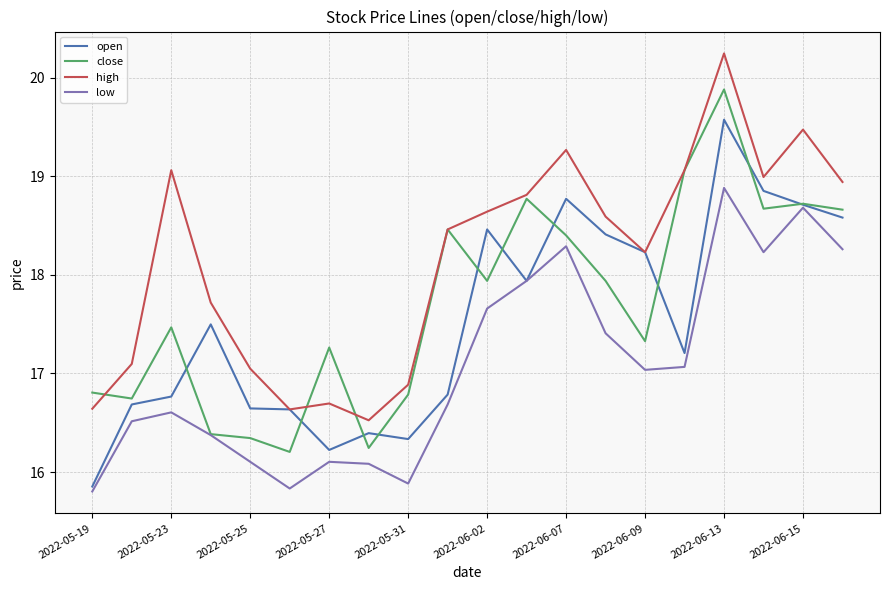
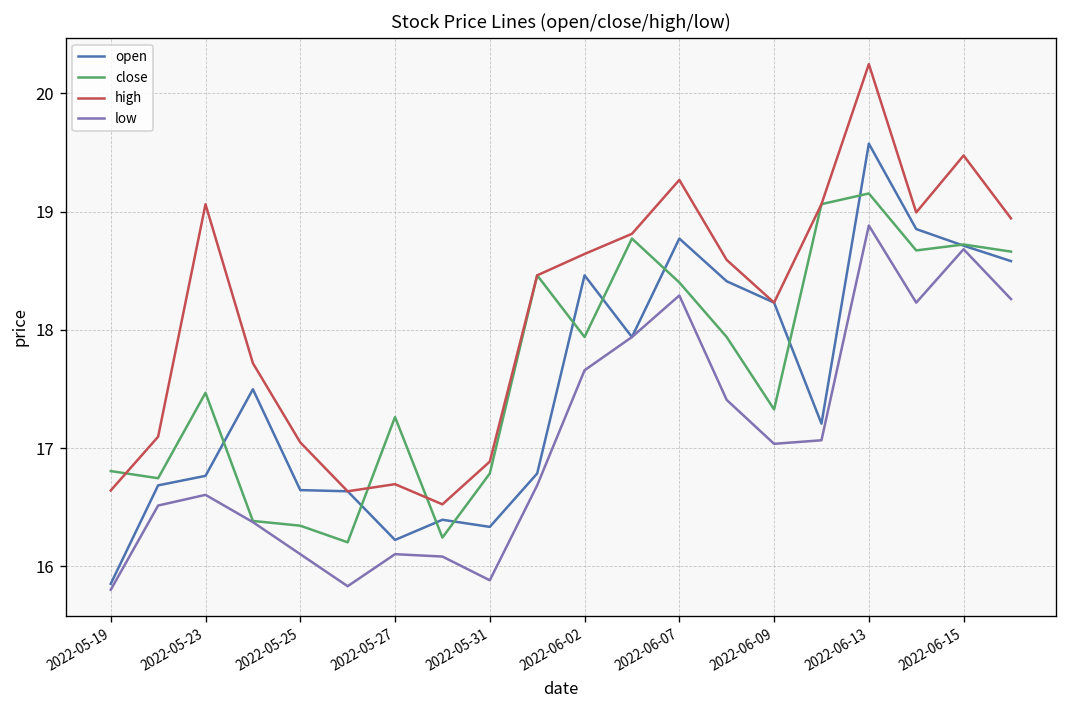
close, 2022-06-13: 19.9 -> 19.2
